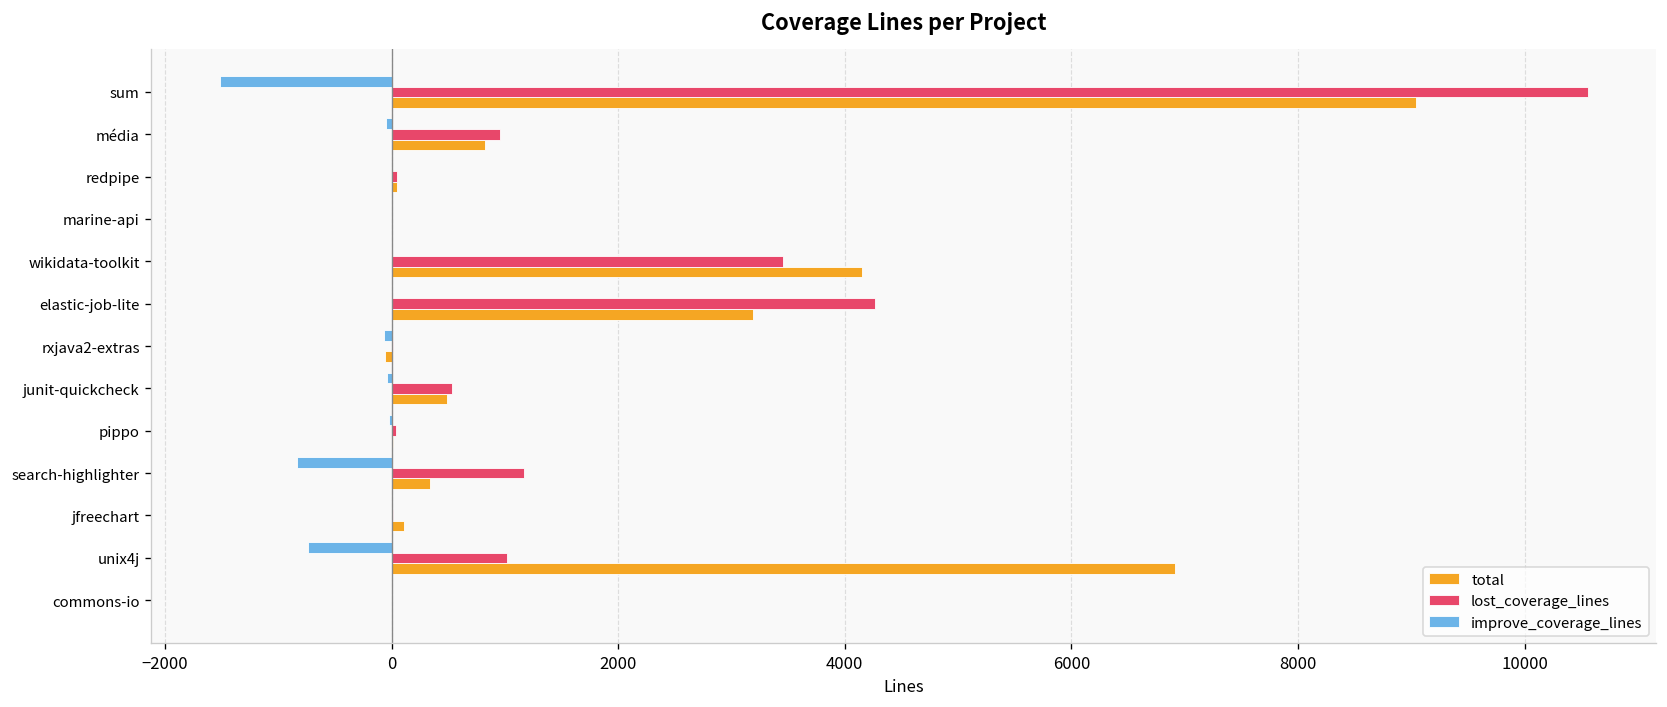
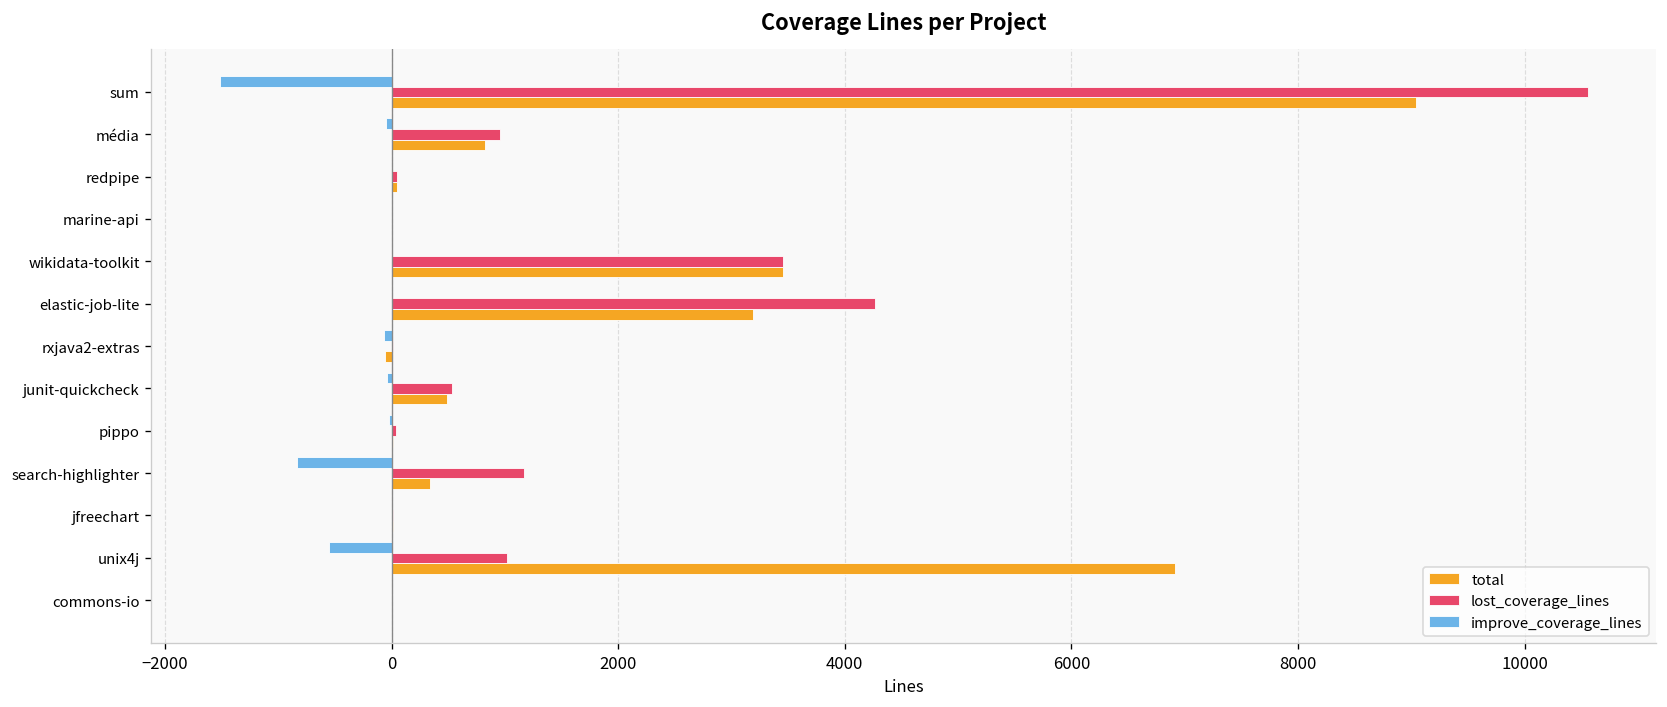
total, wikidata-toolkit: 4200 -> 3500
total, jfreechart: 100 -> 0
improve_coverage_lines, unix4j: -700 -> -500
